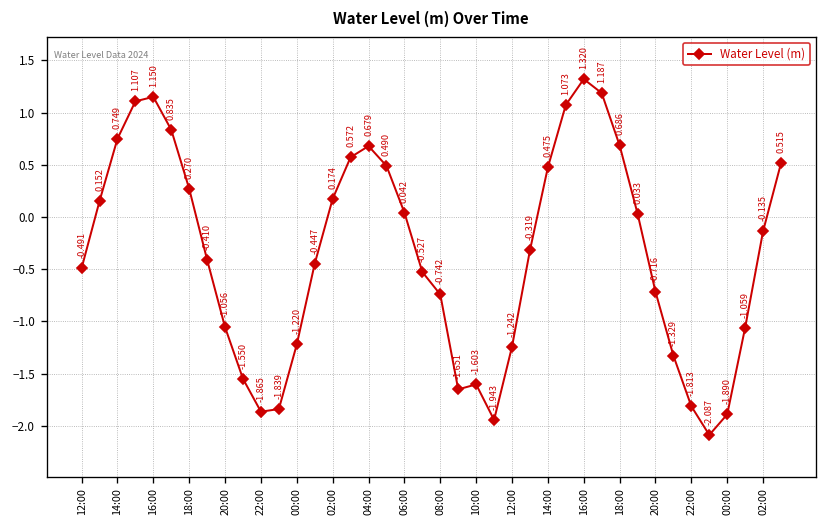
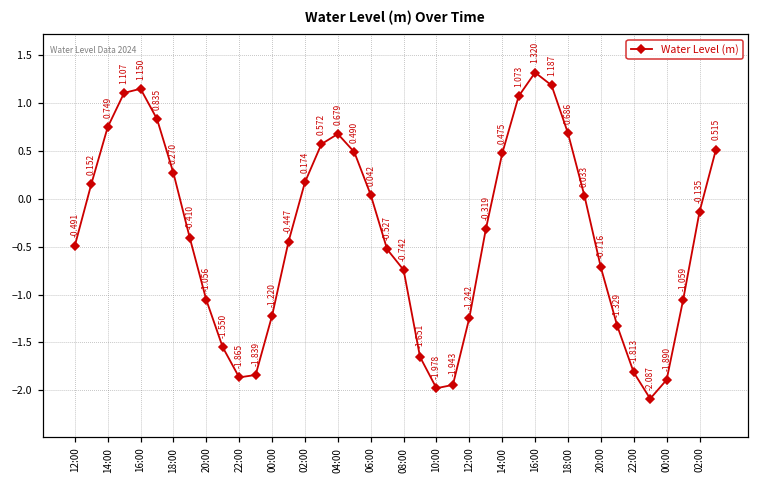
10:00: -1.603 -> -1.978
